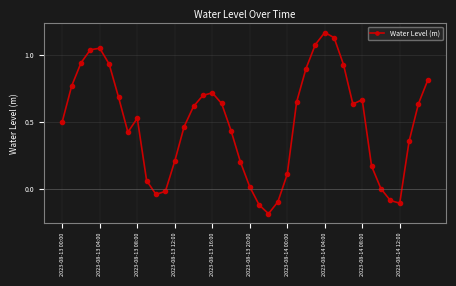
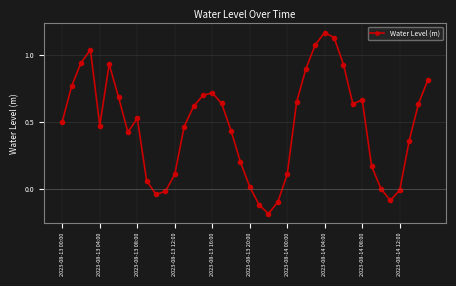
2023-08-13 04:00: 1.05 -> 0.47
2023-08-13 12:00: 0.21 -> 0.11
2023-08-14 12:00: -0.11 -> -0.01
